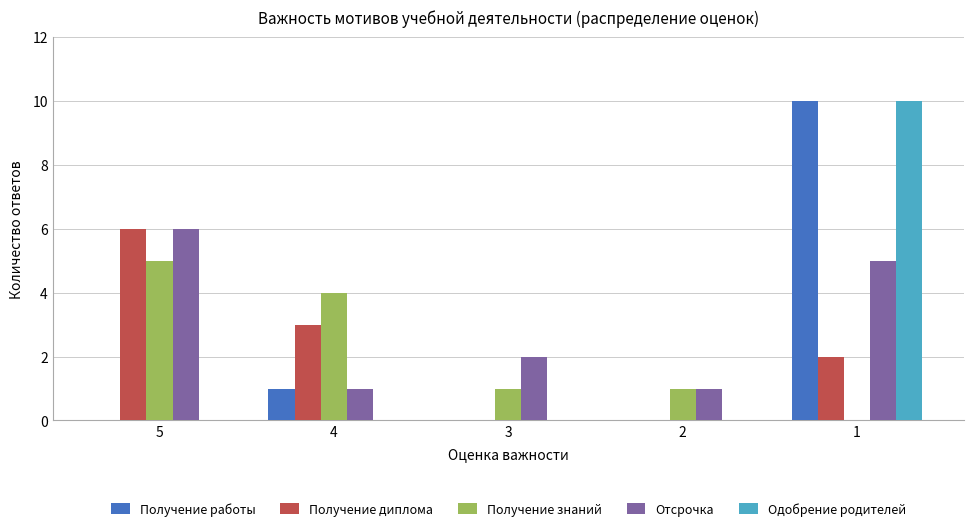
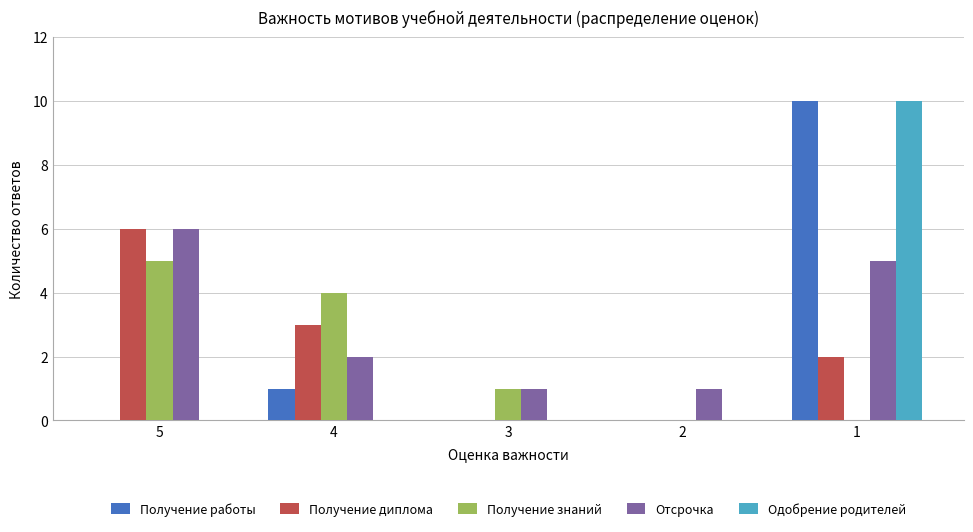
Отсрочка, 4: 1 -> 2
Отсрочка, 3: 2 -> 1
Получение знаний, 2: 1 -> 0
